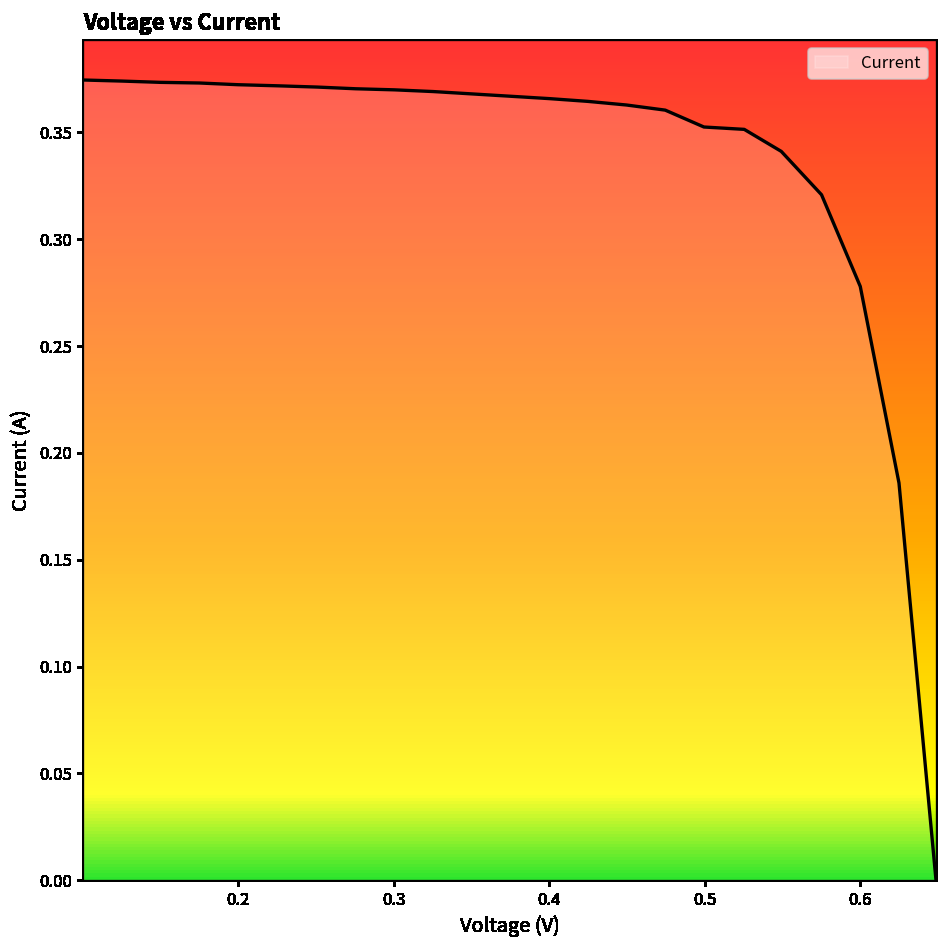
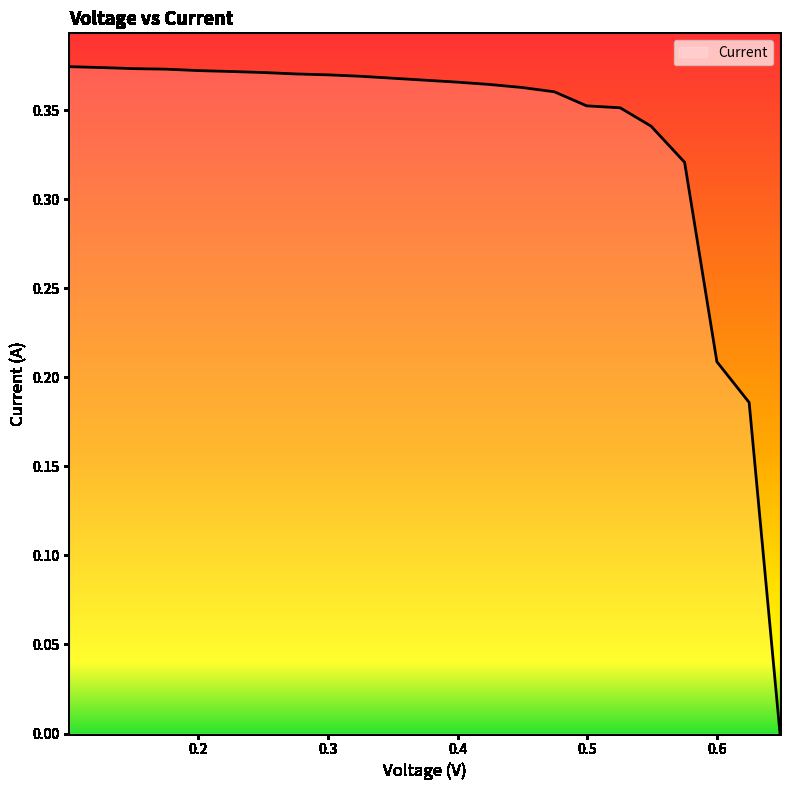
0.6: 0.278 -> 0.209
